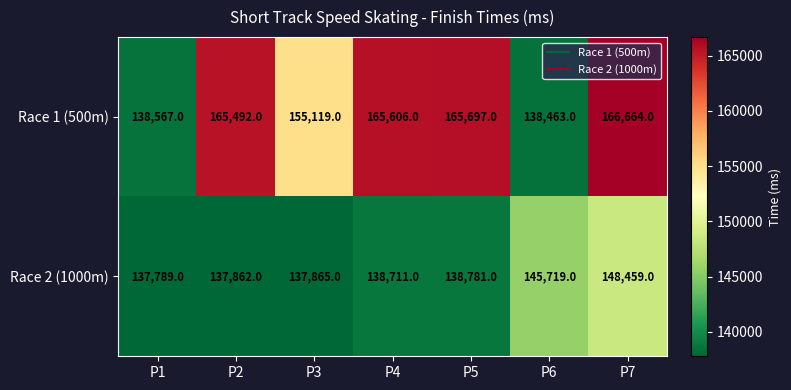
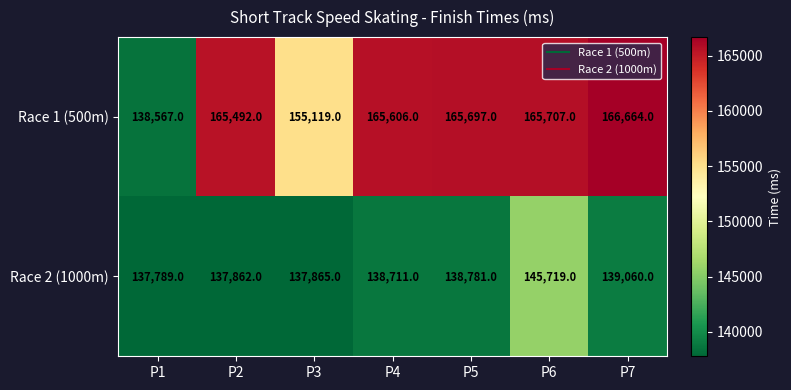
Race 1 (500m), P6: 138,463.0 -> 165,707.0
Race 2 (1000m), P7: 148,459.0 -> 139,060.0
